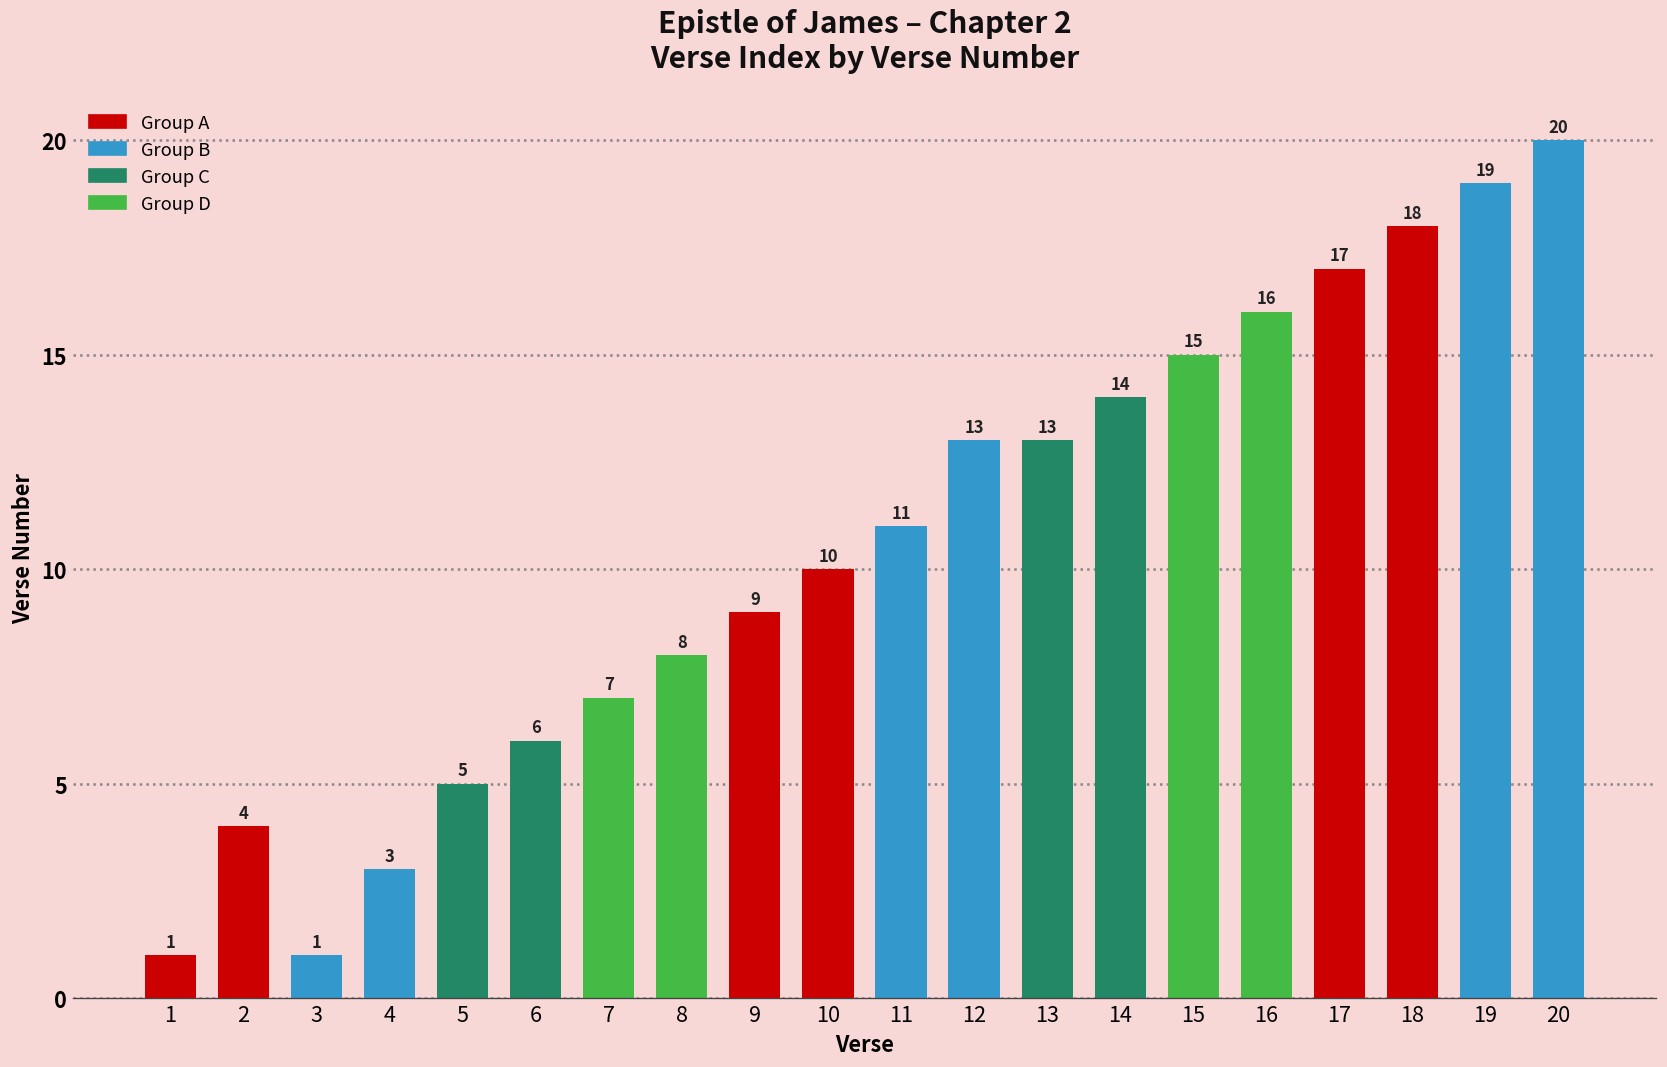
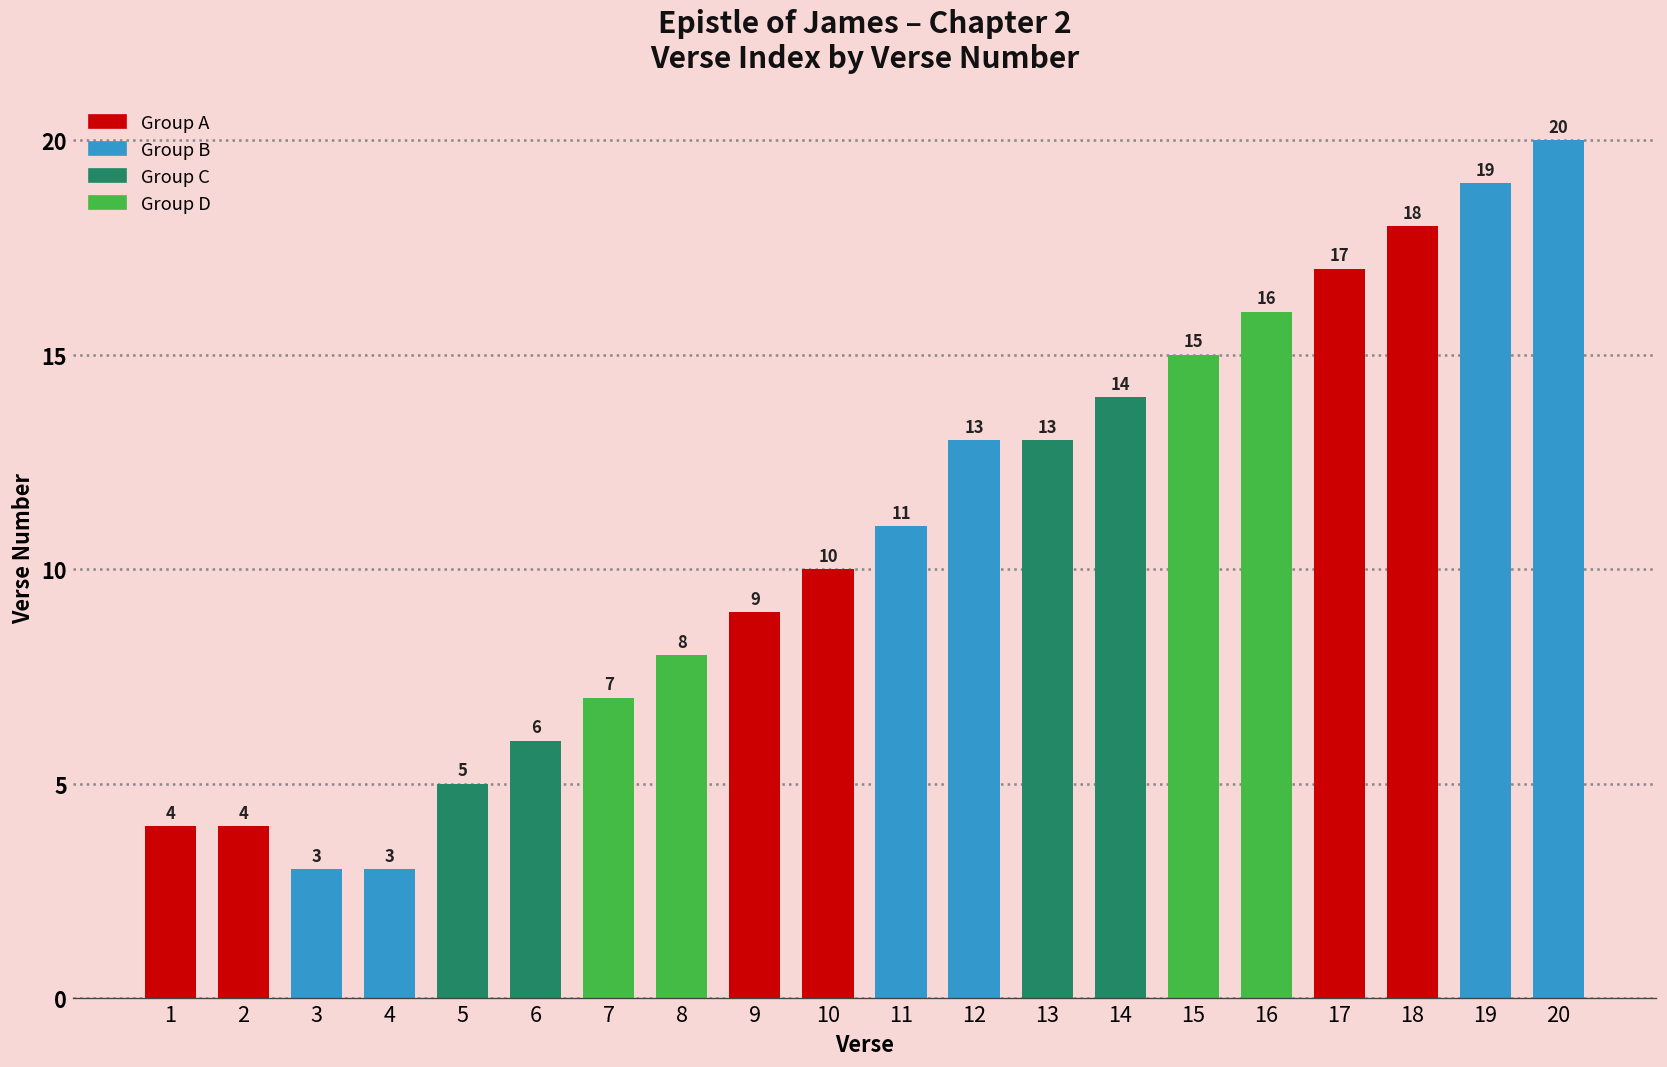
1: 1 -> 4
3: 1 -> 3
